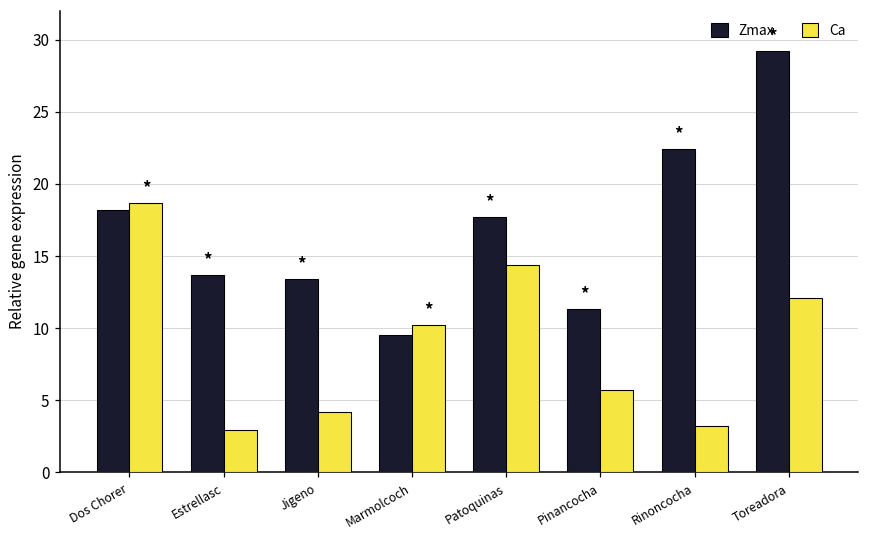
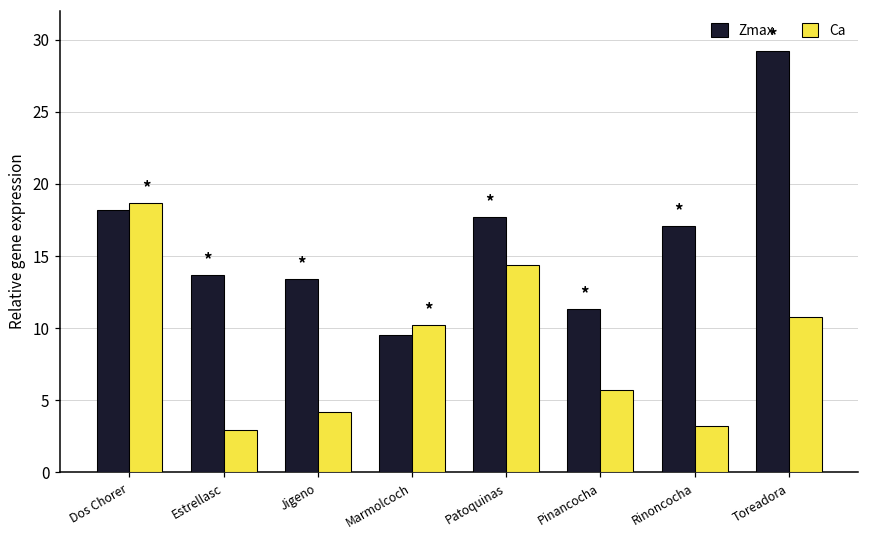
Zmax, Rinoncocha: 22.4 -> 17.1
Ca, Toreadora: 12.1 -> 10.8
